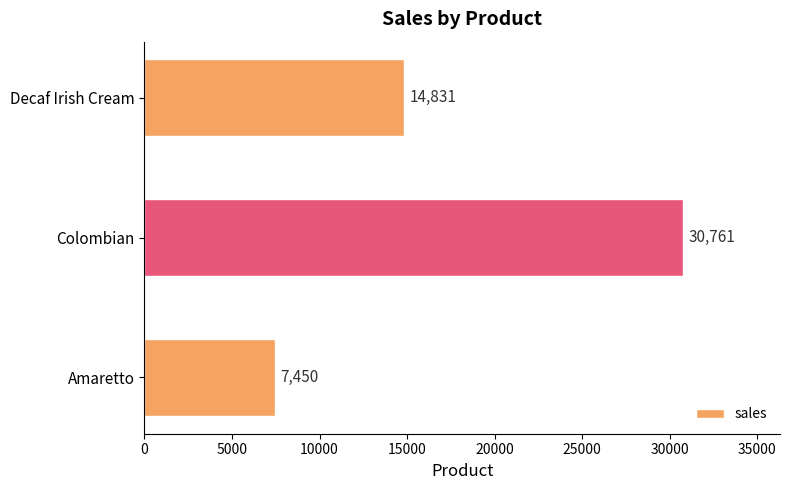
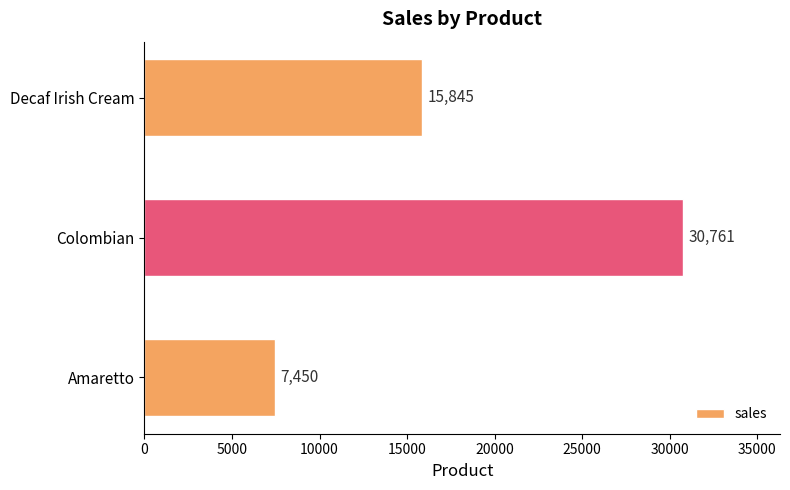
Decaf Irish Cream: 14,831 -> 15,845
